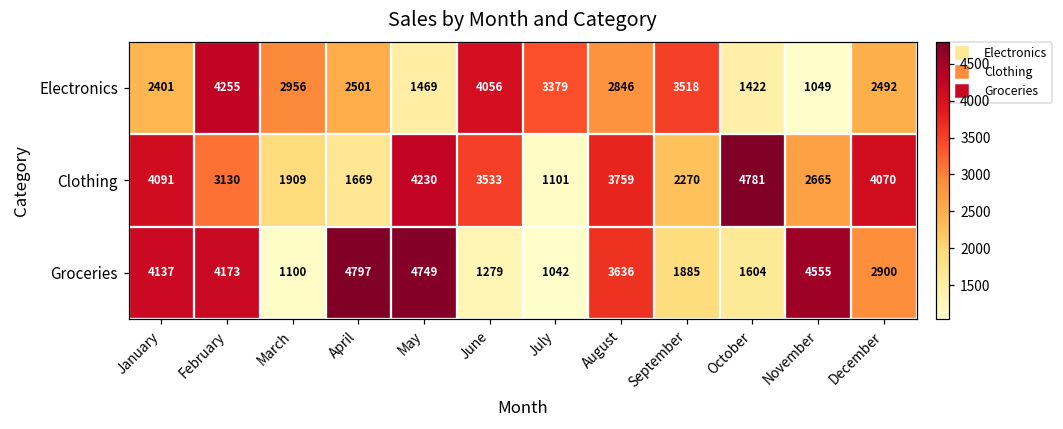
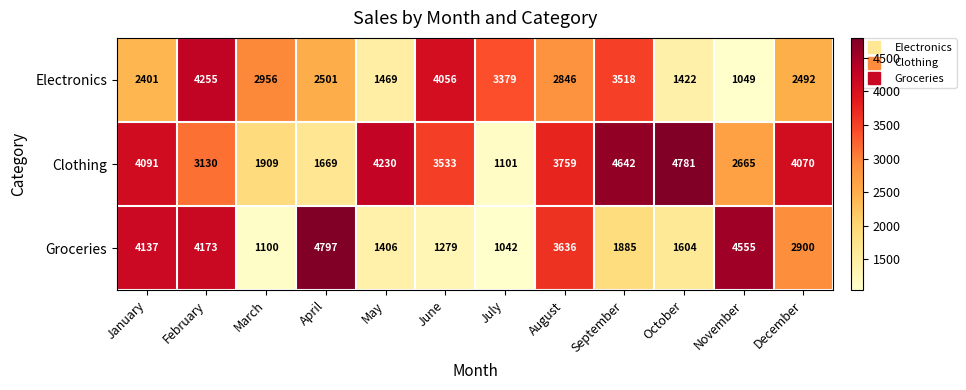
Clothing, September: 2270 -> 4642
Groceries, May: 4749 -> 1406
